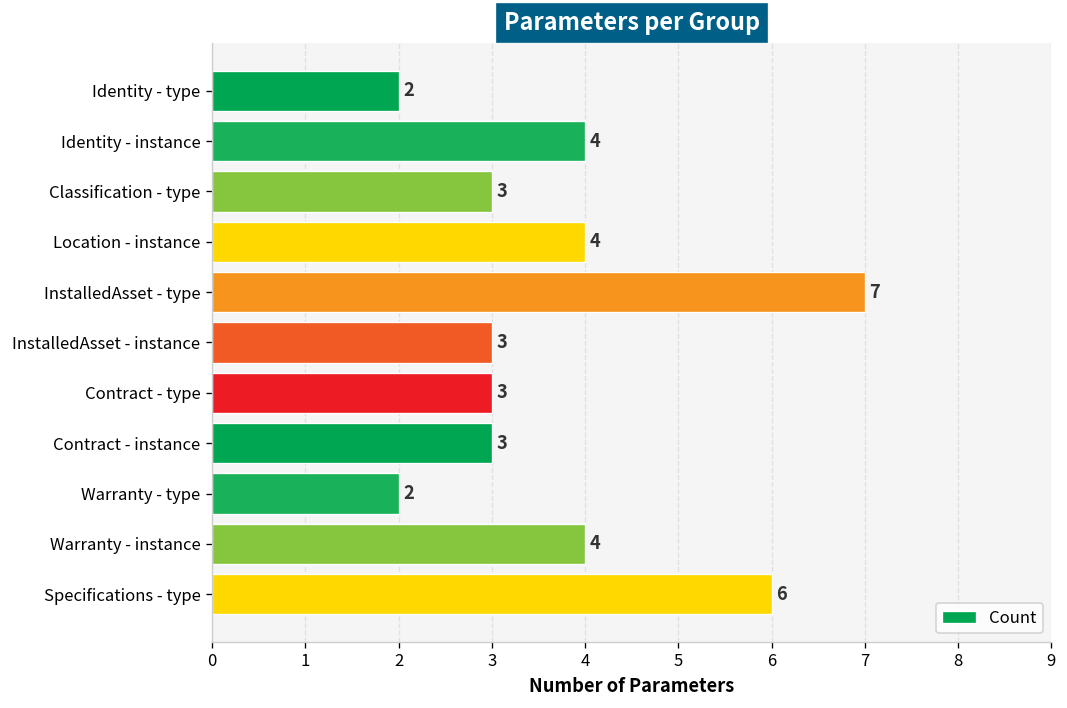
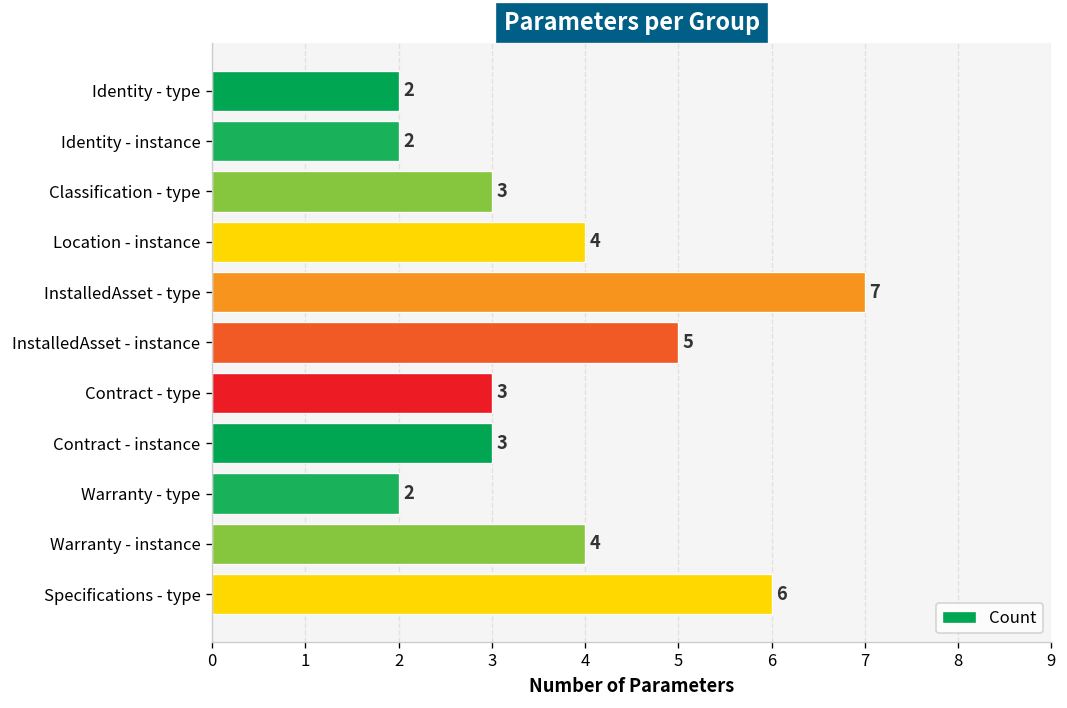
Identity - instance: 4 -> 2
InstalledAsset - instance: 3 -> 5
